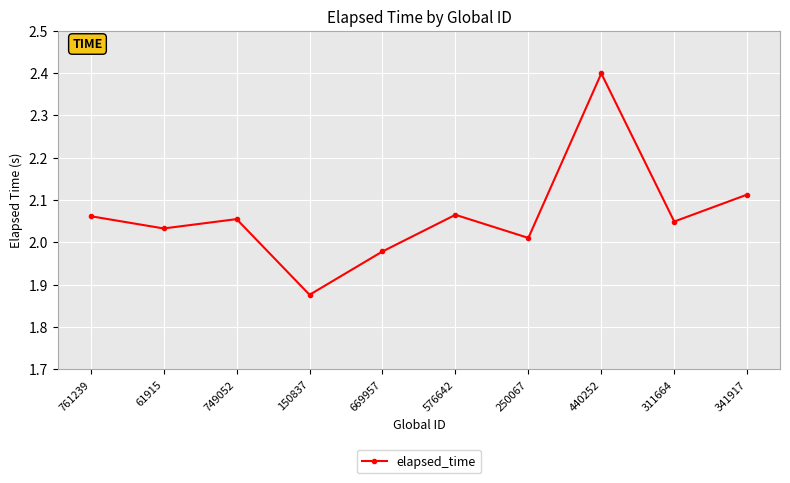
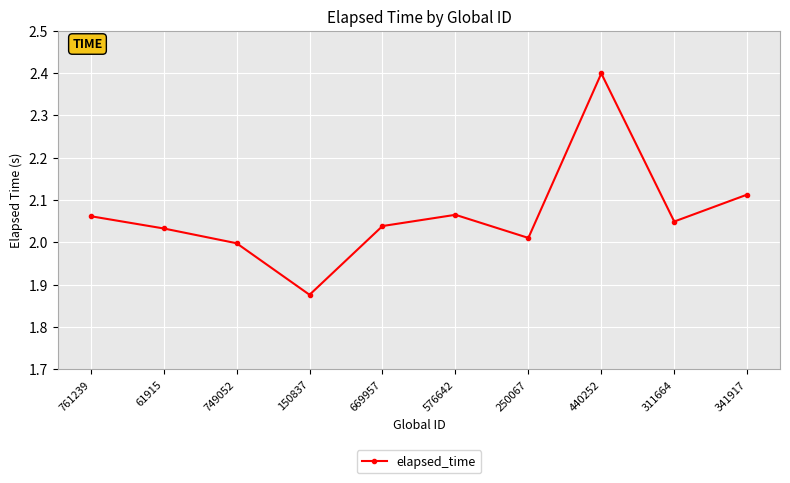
749052: 2.05 -> 2.00
669957: 1.98 -> 2.04
